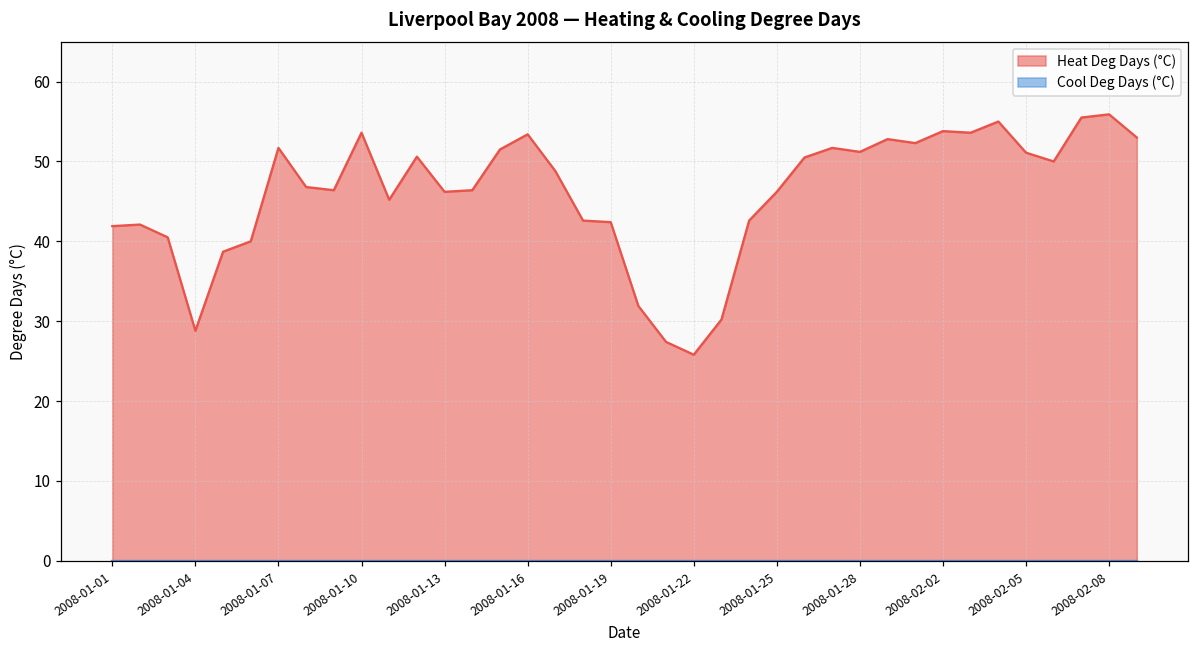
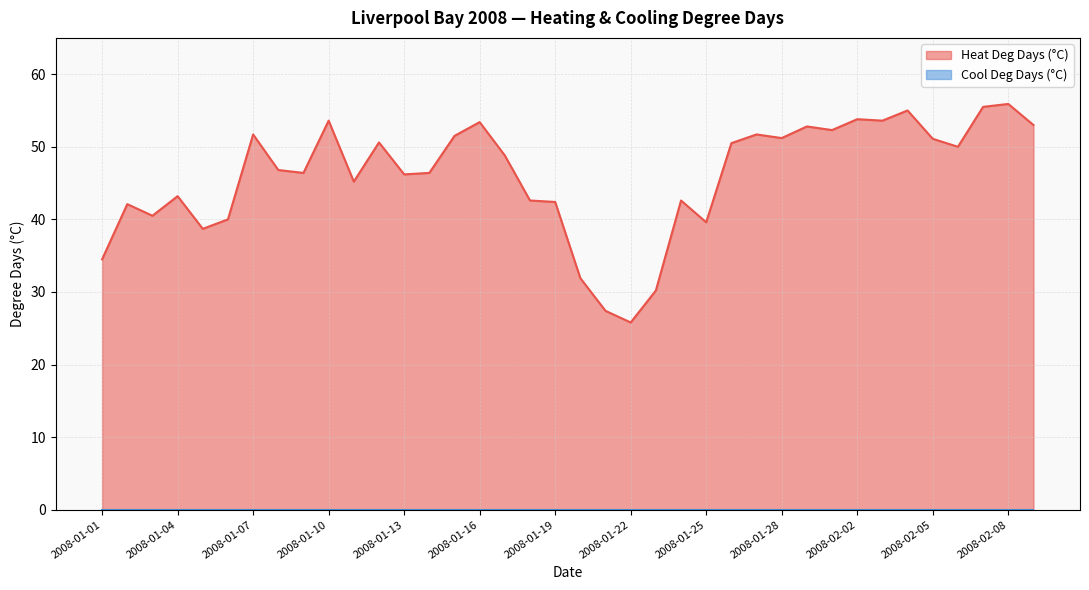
Heat Deg Days (°C), 2008-01-01: 42 -> 35
Heat Deg Days (°C), 2008-01-04: 29 -> 43
Heat Deg Days (°C), 2008-01-25: 46 -> 40
